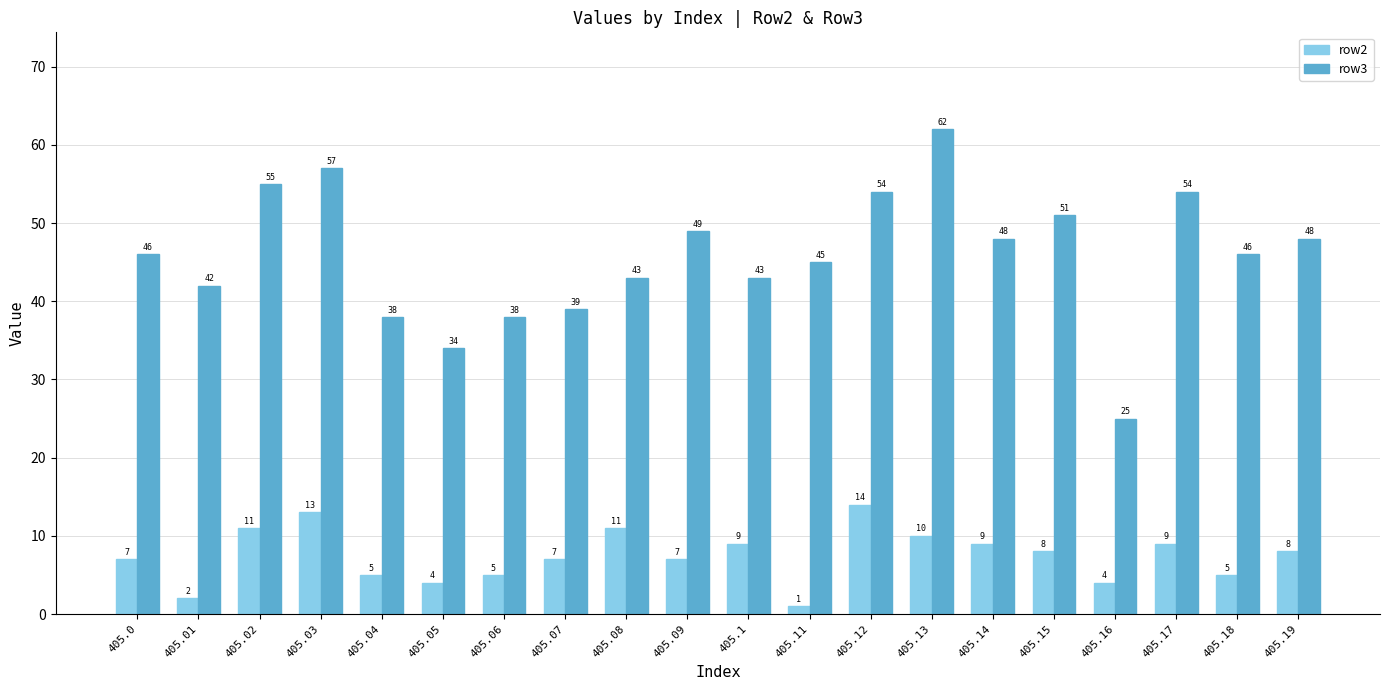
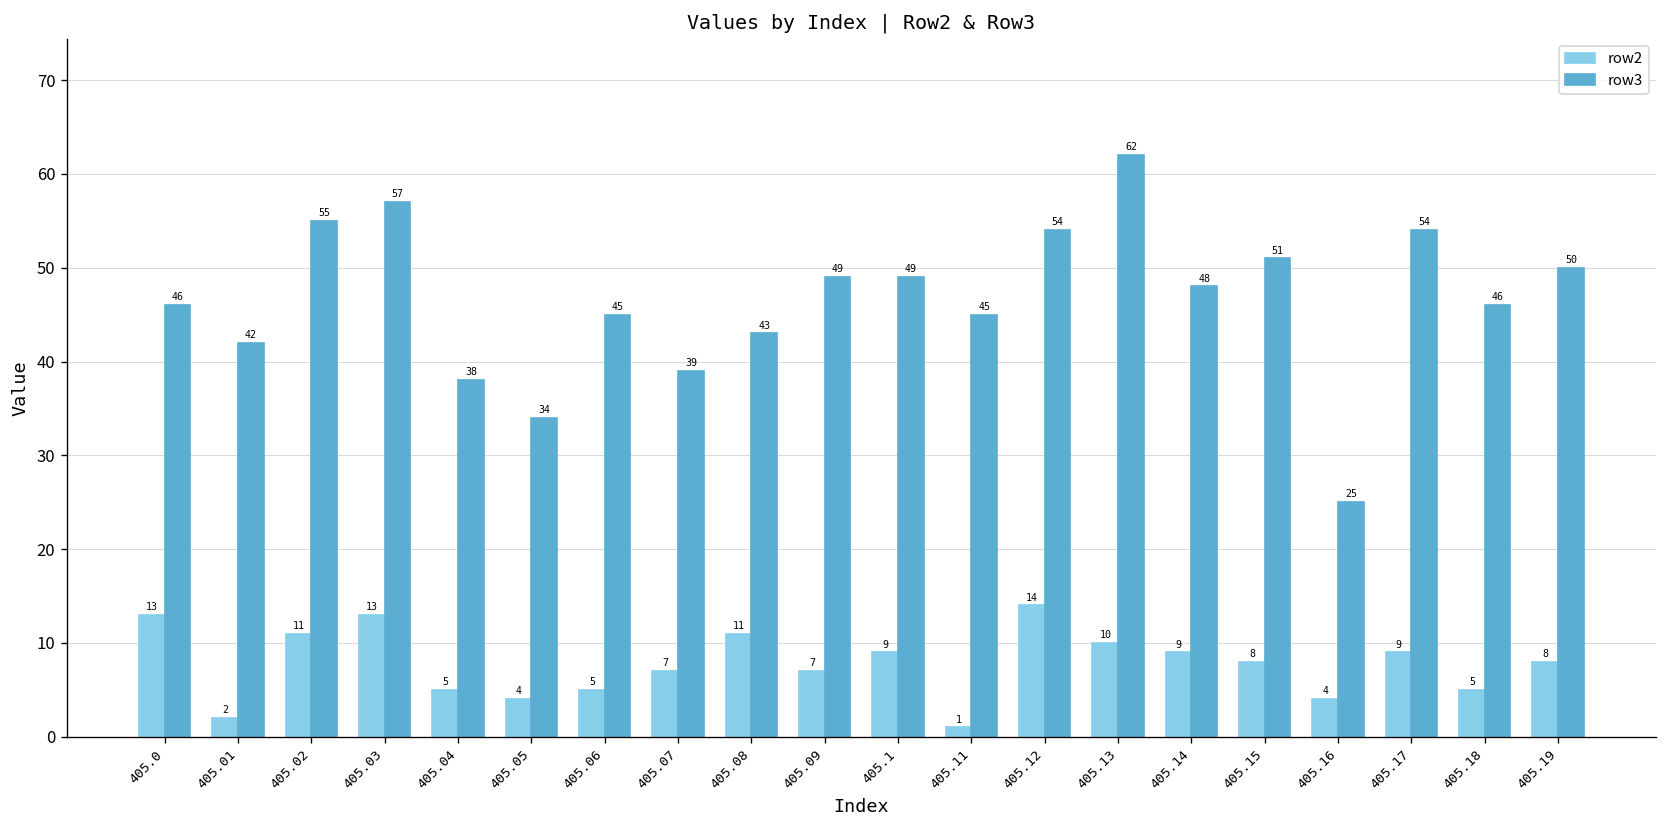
row2, 405.0: 7 -> 13
row3, 405.06: 38 -> 45
row3, 405.1: 43 -> 49
row3, 405.19: 48 -> 50
